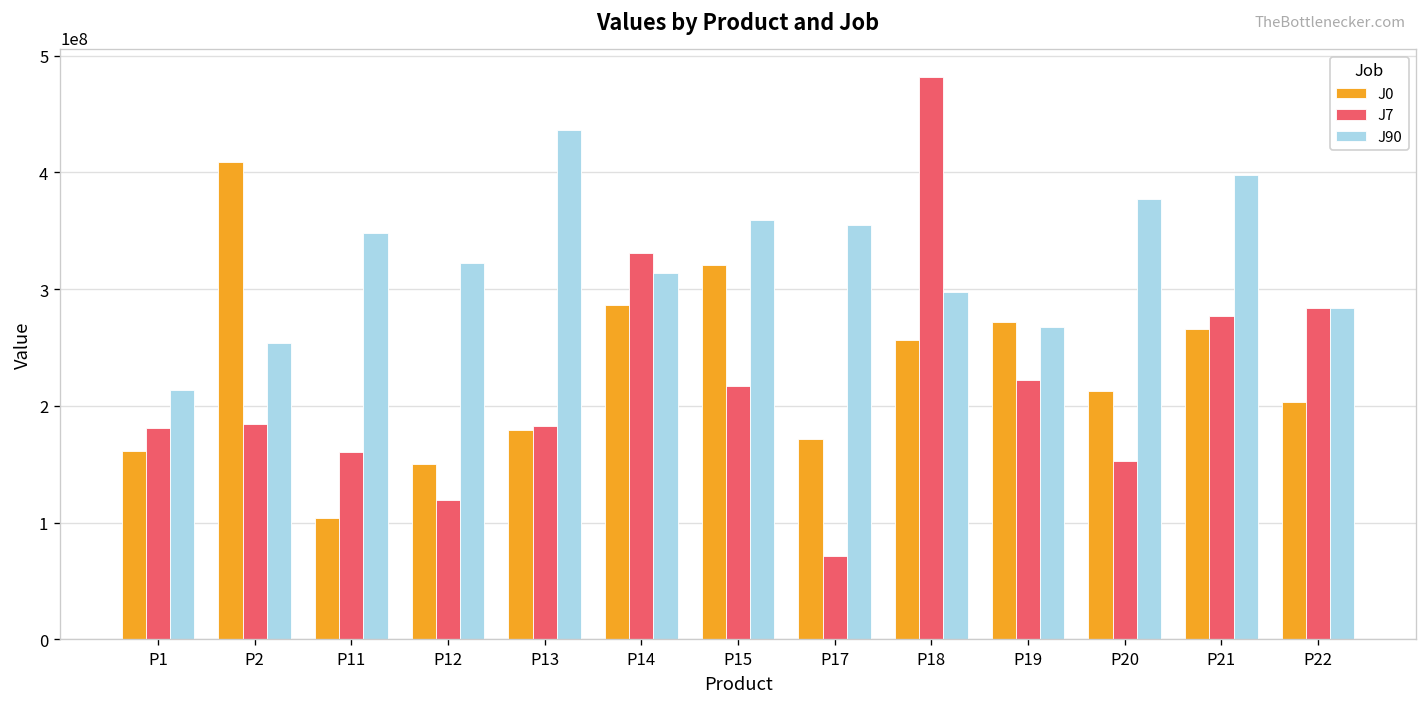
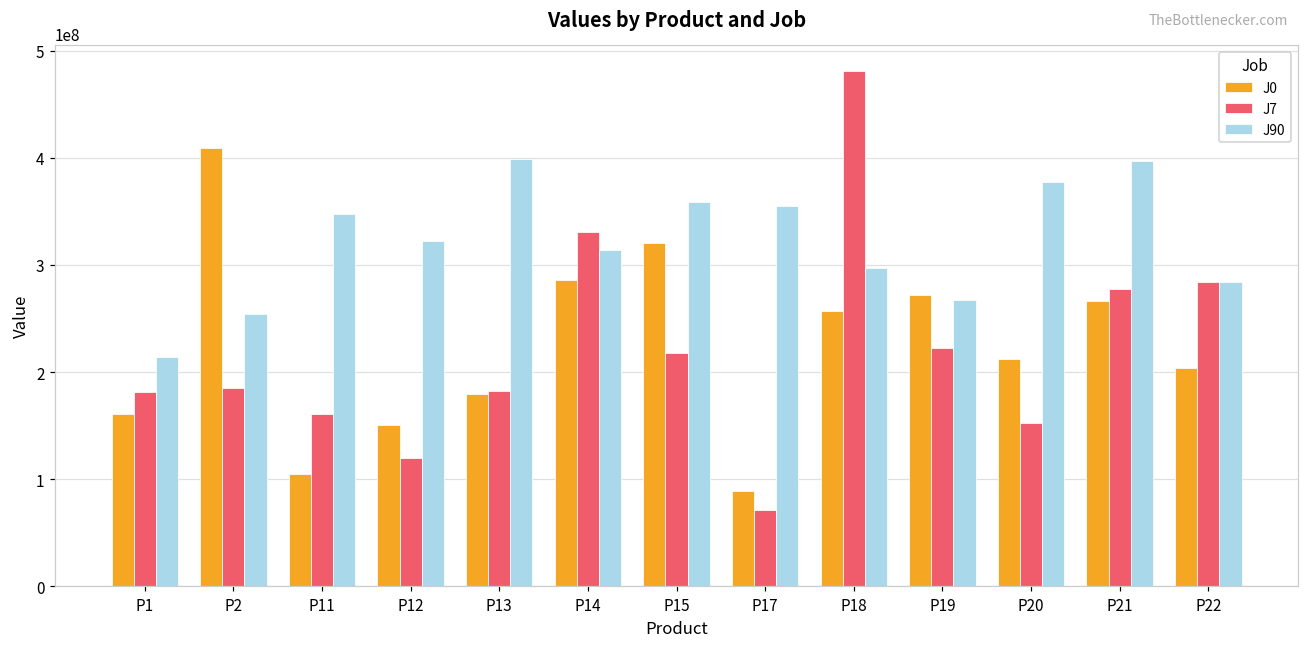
J90, P13: 440000000 -> 400000000
J0, P17: 170000000 -> 90000000
